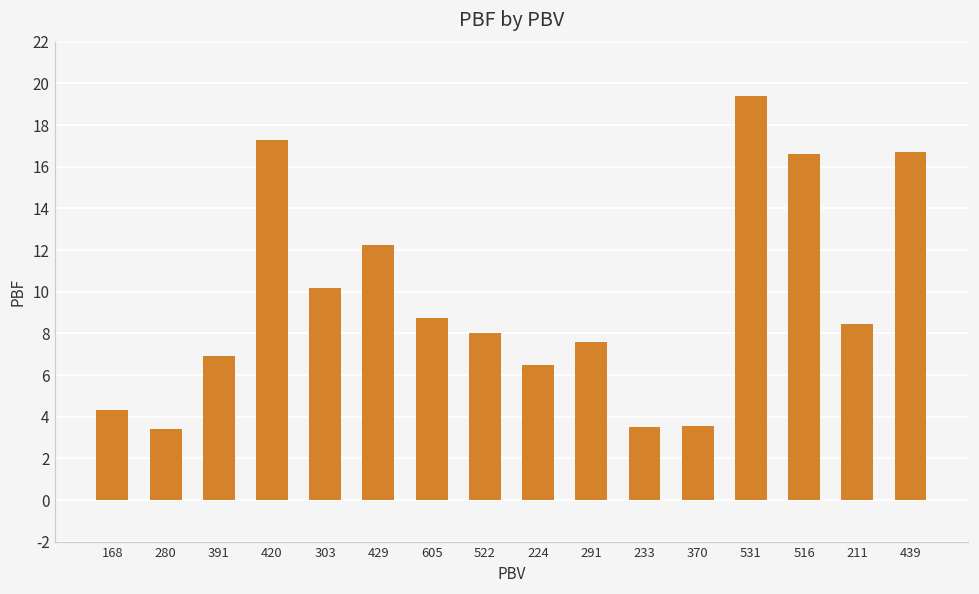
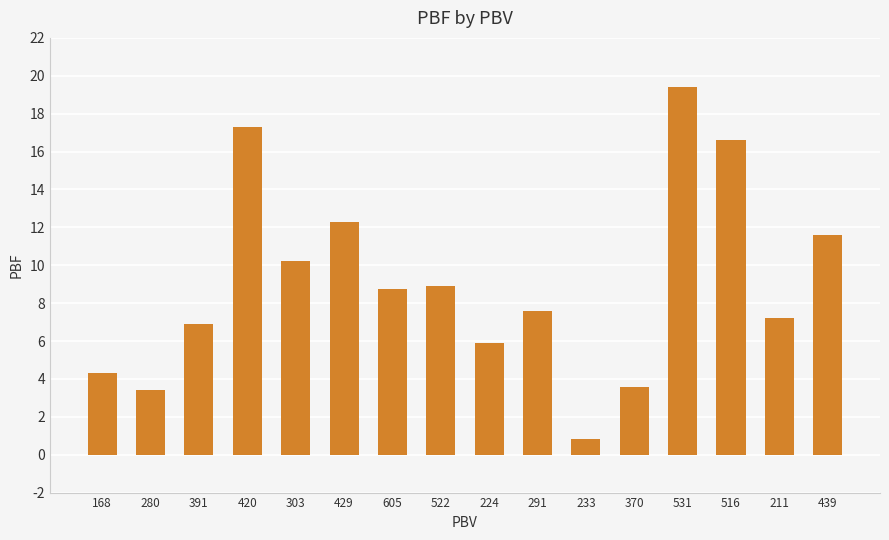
522: 8.0 -> 8.9
224: 6.5 -> 5.9
233: 3.5 -> 0.8
211: 8.4 -> 7.2
439: 16.7 -> 11.6
